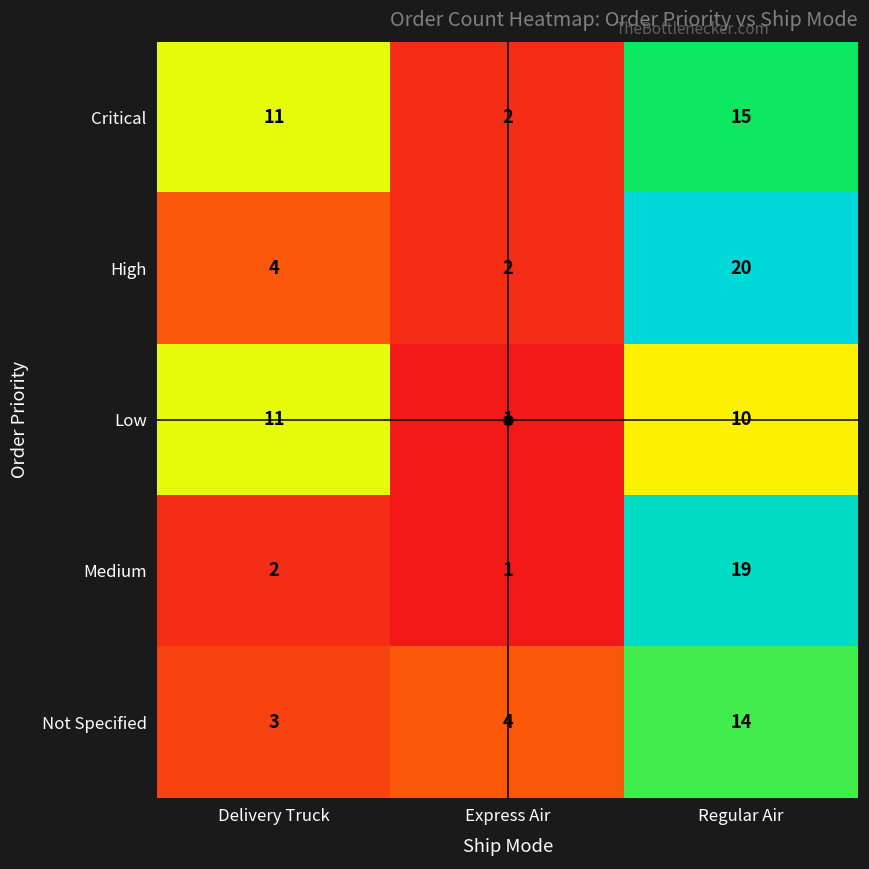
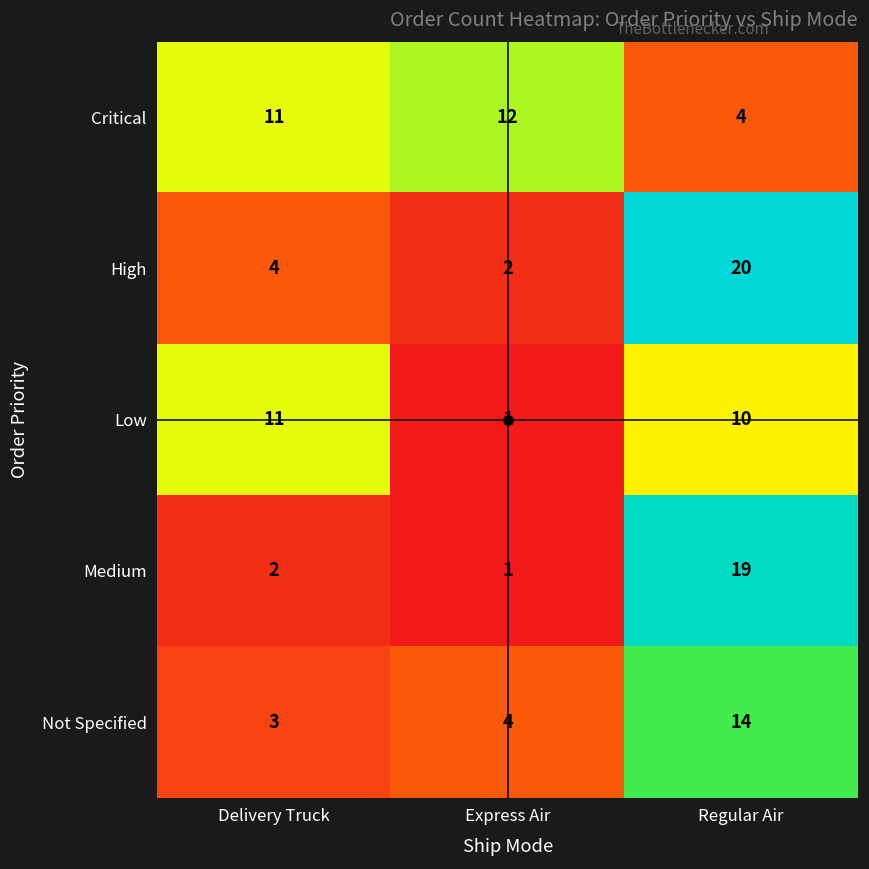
Critical, Express Air: 2 -> 12
Critical, Regular Air: 15 -> 4
